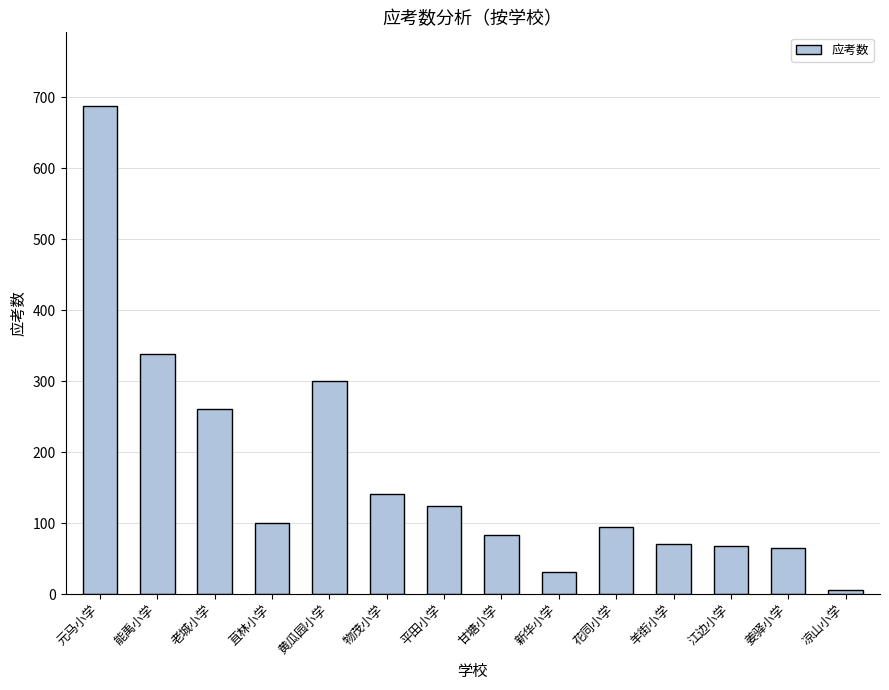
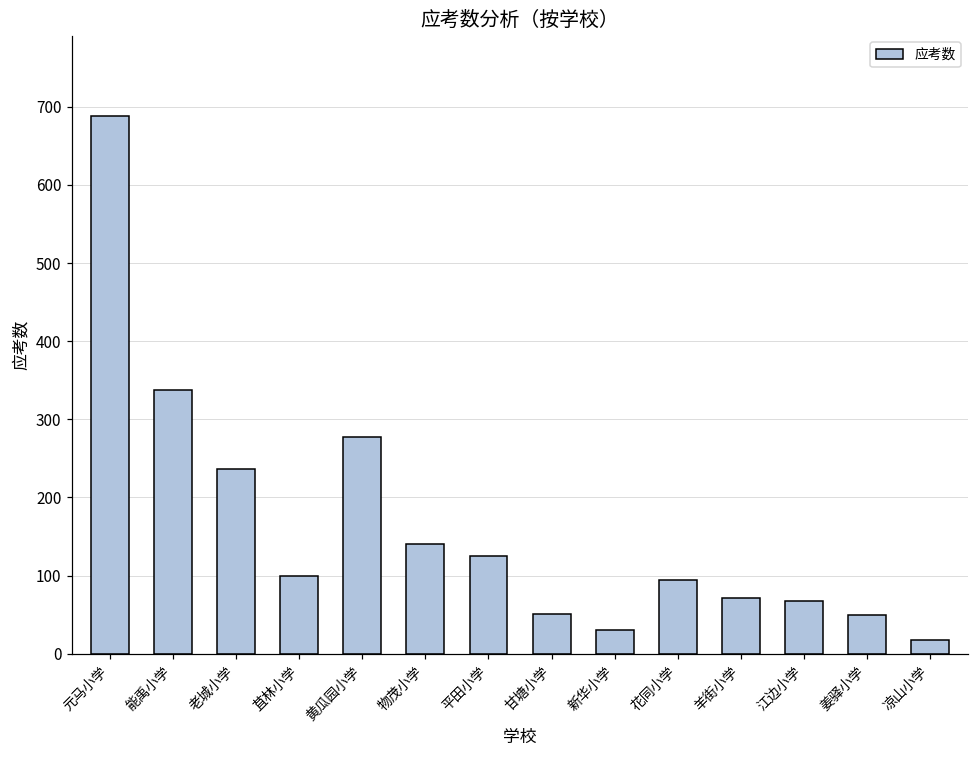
老城小学: 260 -> 240
黄瓜园小学: 300 -> 280
甘塘小学: 80 -> 50
姜驿小学: 70 -> 50
凉山小学: 10 -> 20
